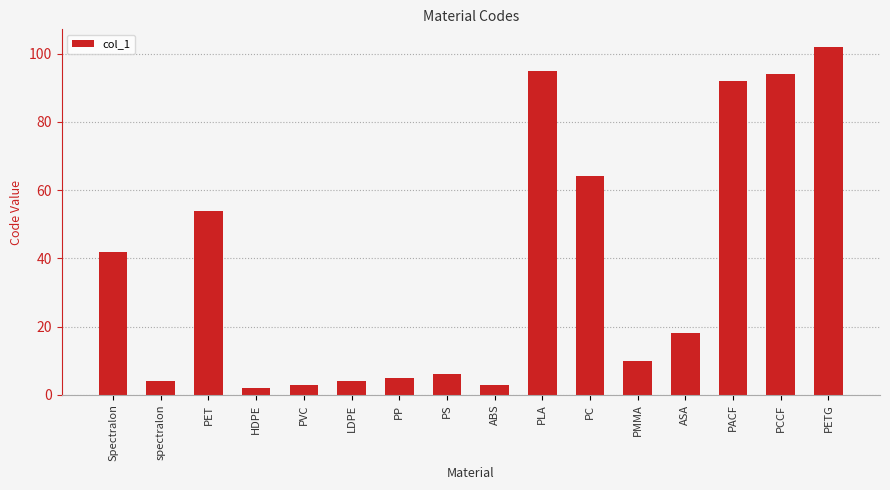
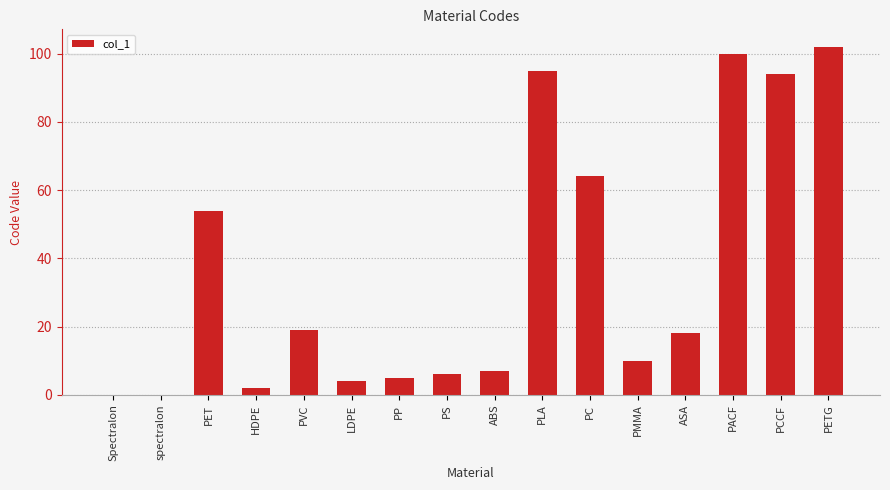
Spectralon: 42 -> 0
spectralon: 4 -> 0
PVC: 3 -> 19
ABS: 3 -> 7
PACF: 92 -> 100
